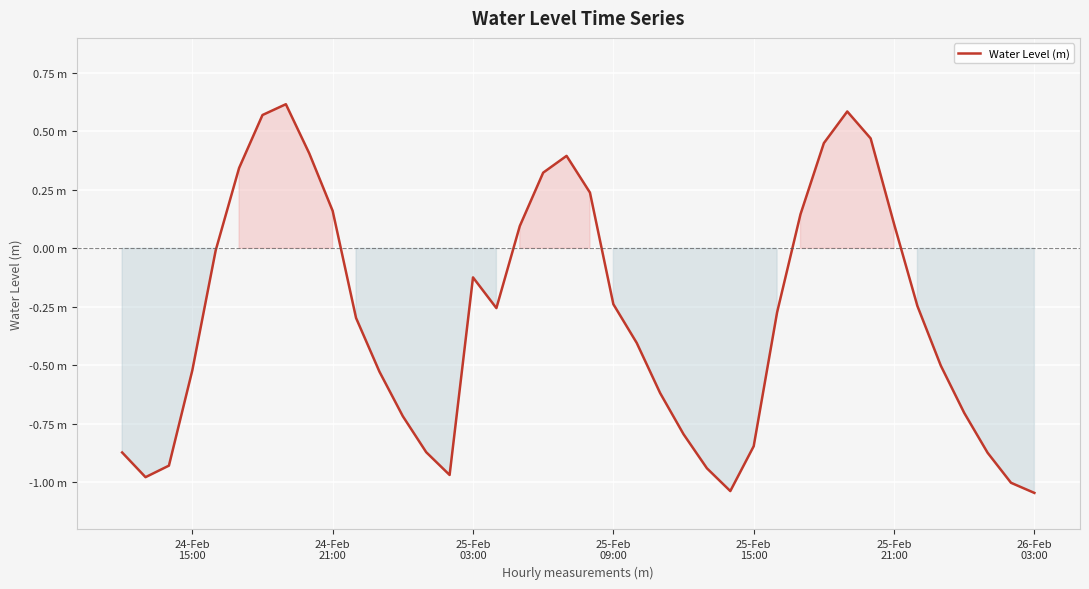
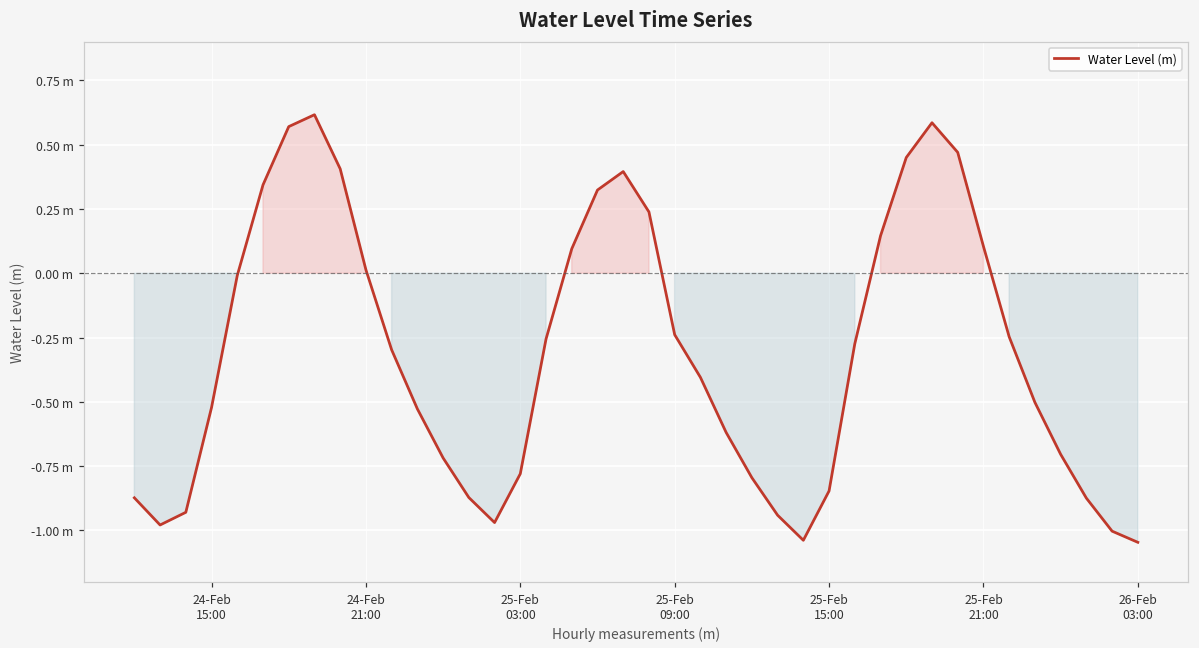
24-Feb 21:00: 0.16 m -> 0.01 m
25-Feb 03:00: -0.12 m -> -0.78 m
